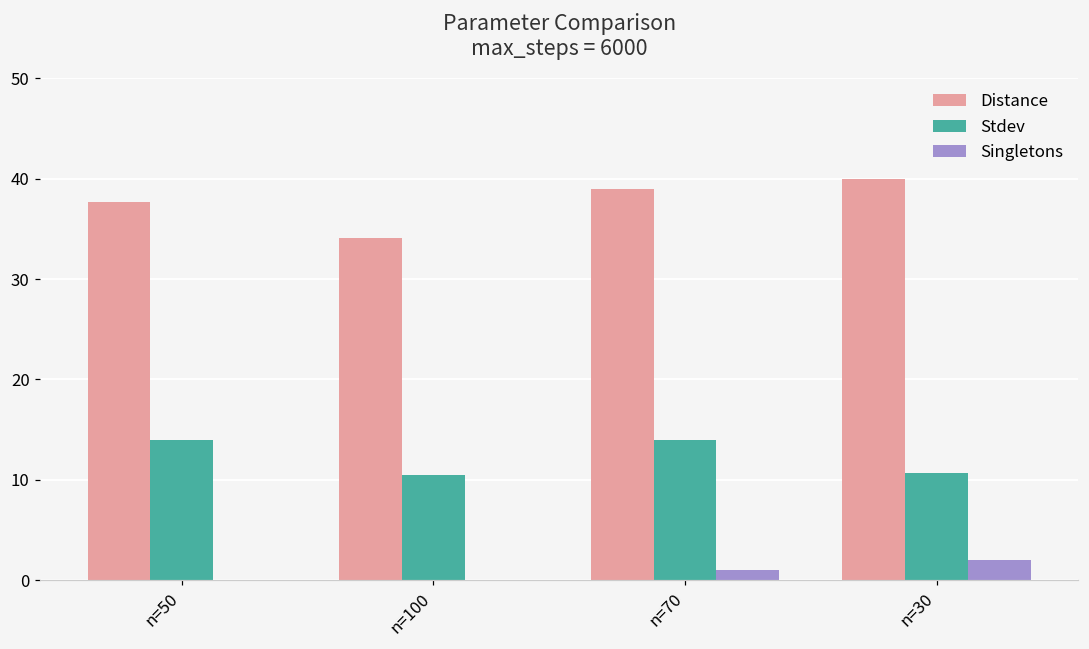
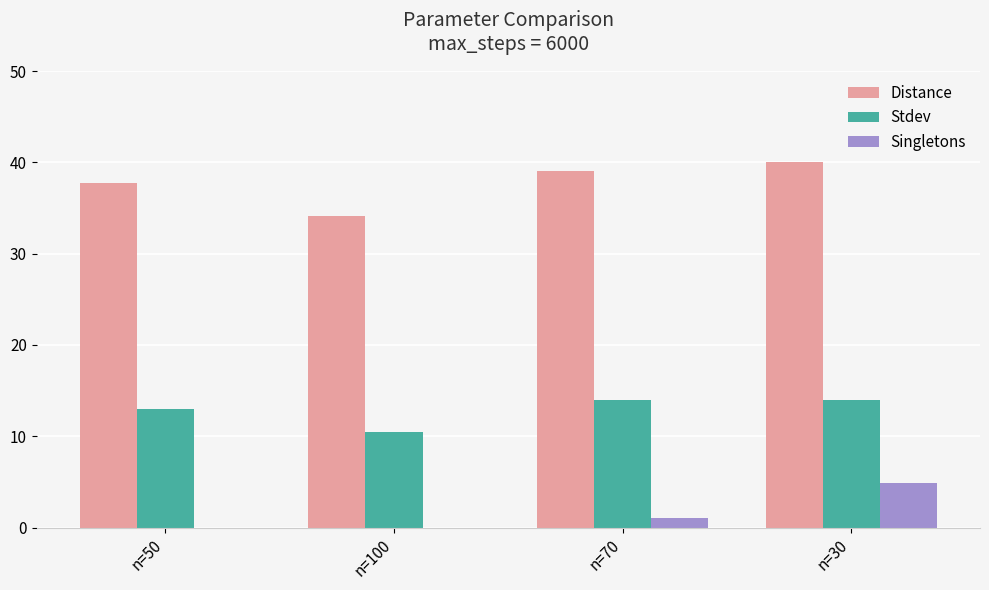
Stdev, n=50: 14 -> 13
Stdev, n=30: 11 -> 14
Singletons, n=30: 2 -> 5
